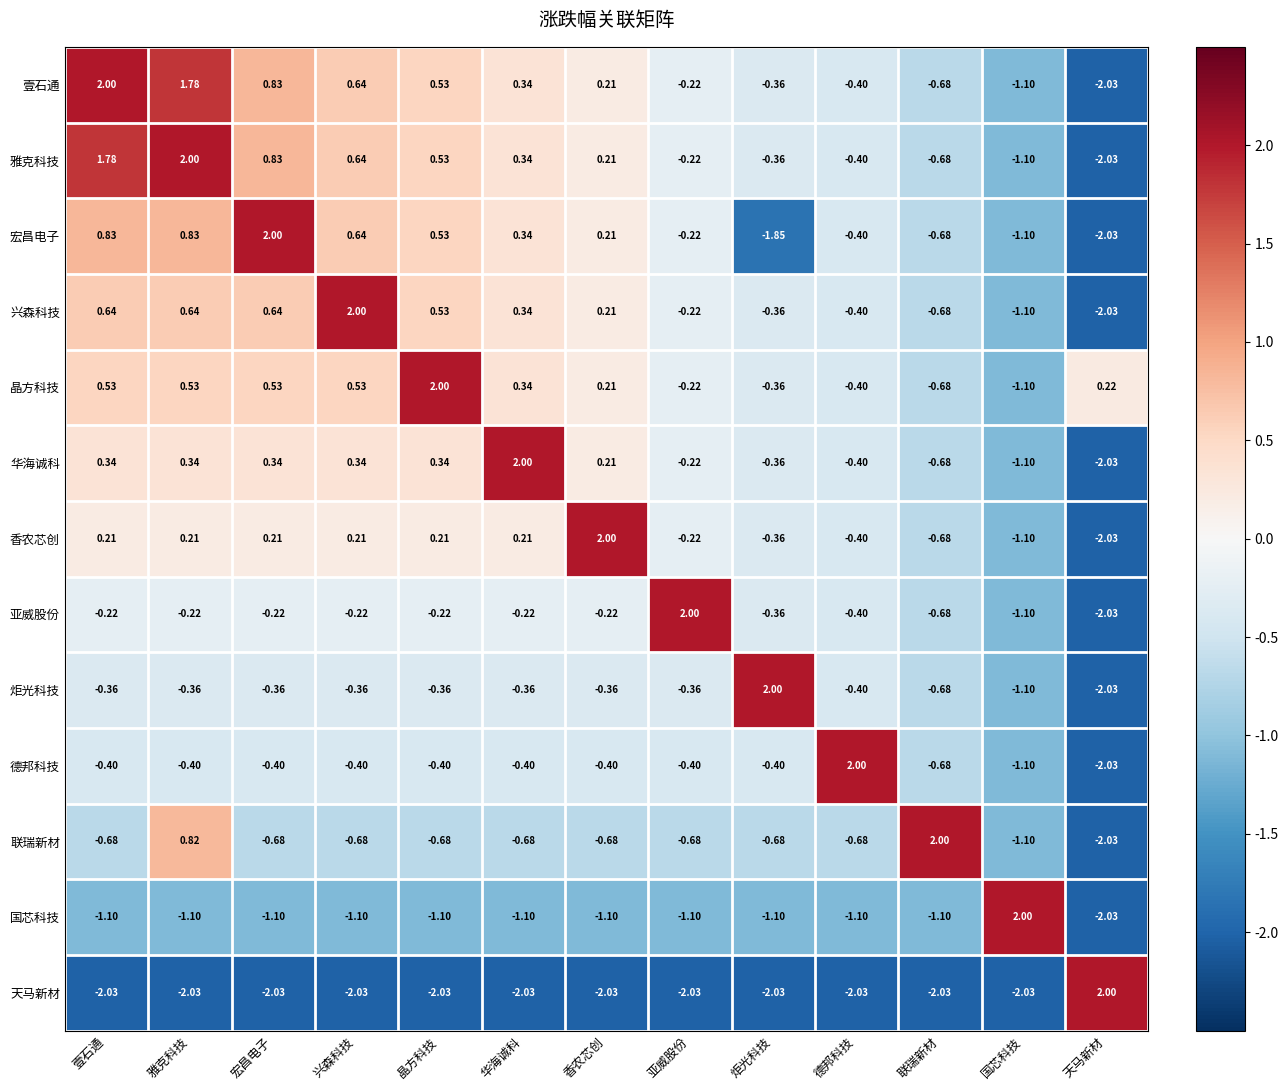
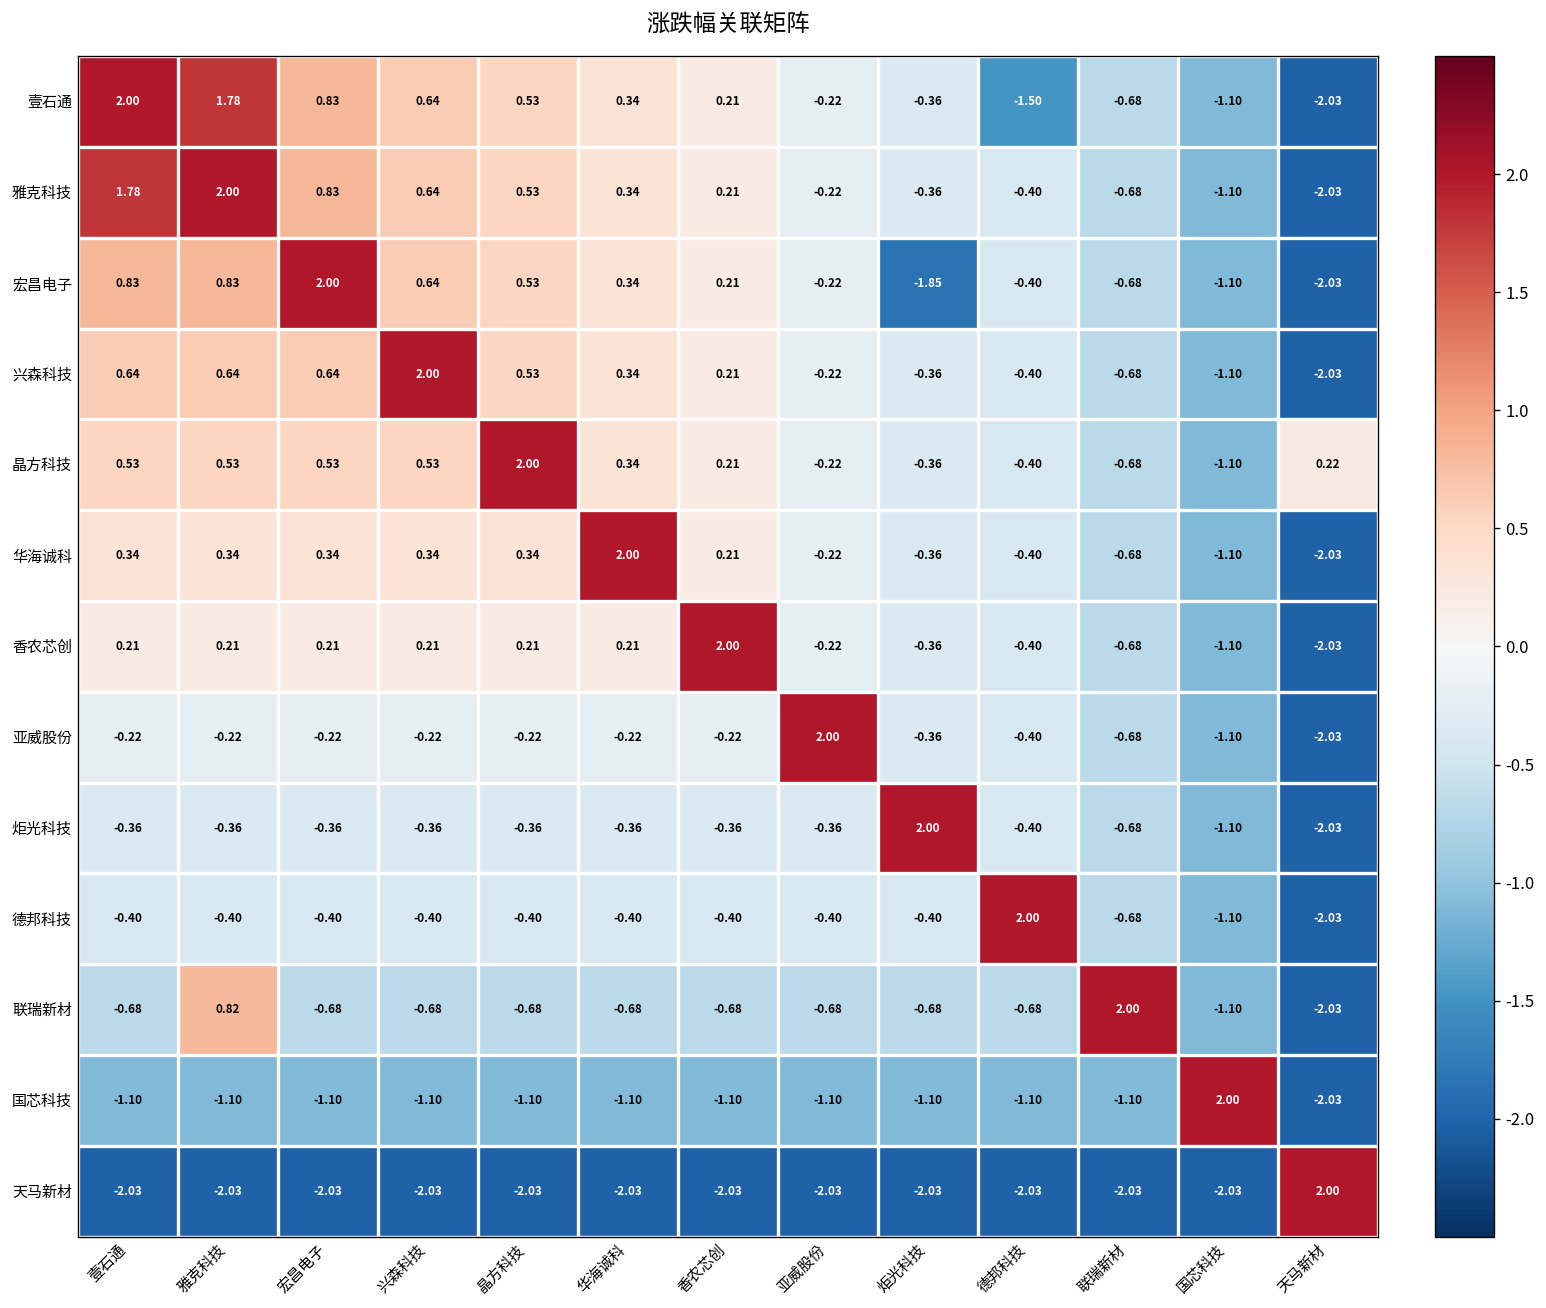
壹石通, 德邦科技: -0.40 -> -1.50
